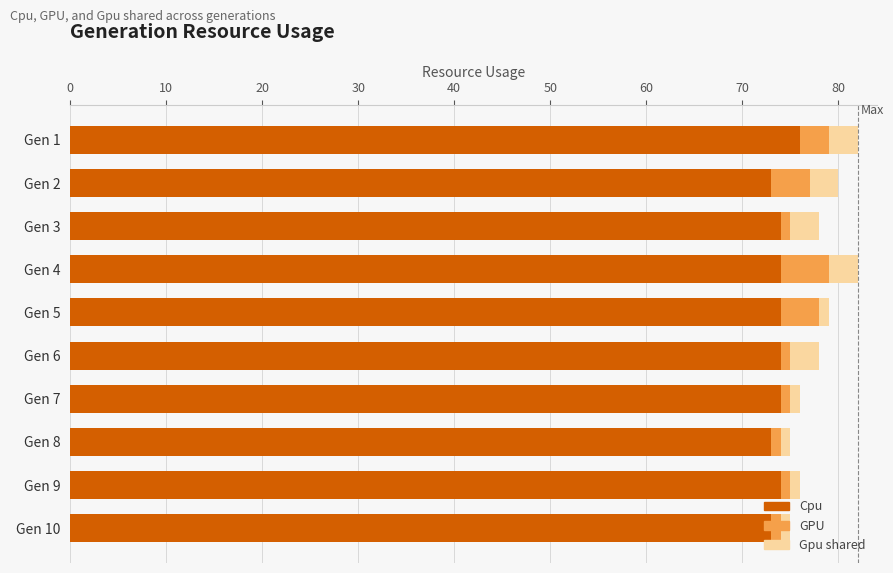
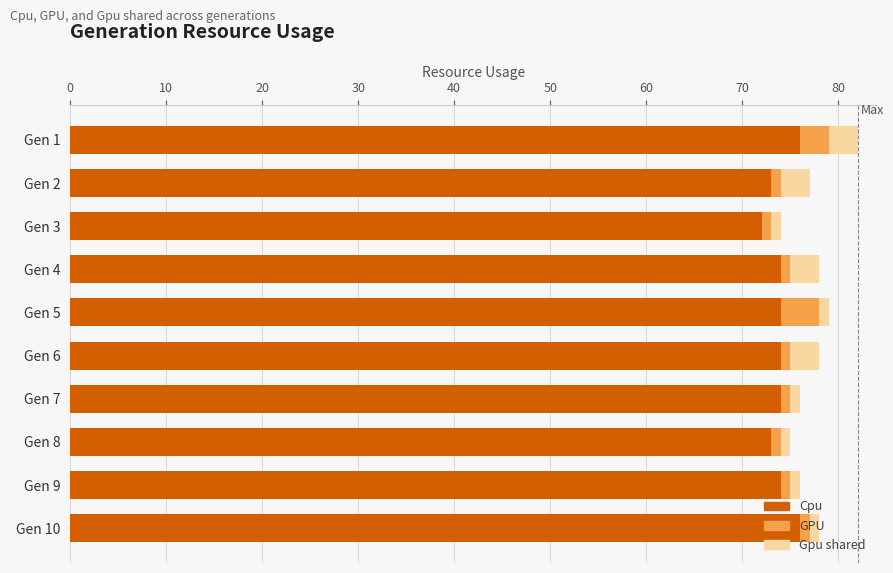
GPU, Gen 2: 4 -> 1
Cpu, Gen 3: 74 -> 72
Gpu shared, Gen 3: 3 -> 1
GPU, Gen 4: 5 -> 1
Cpu, Gen 10: 73 -> 76
